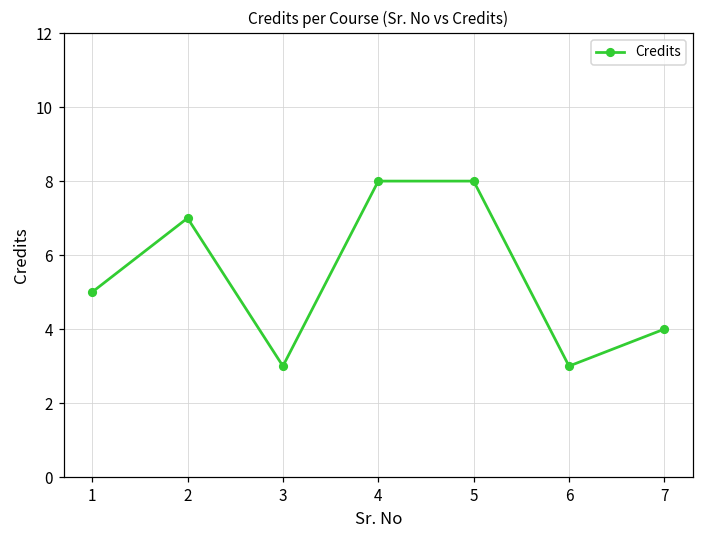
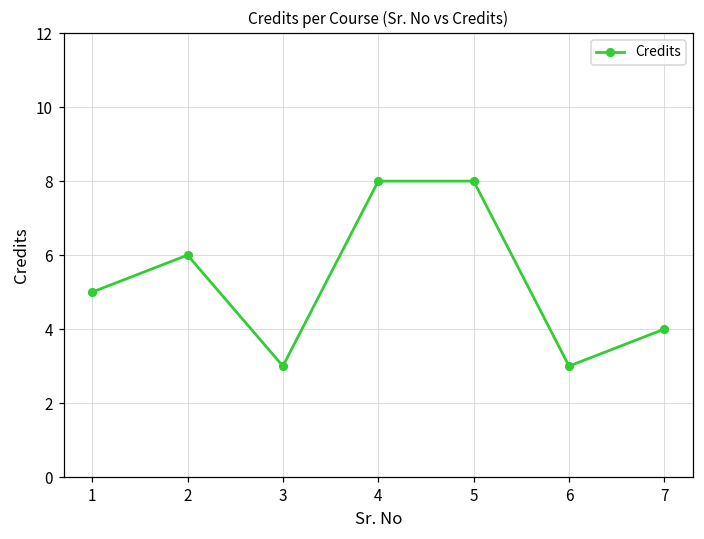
2: 7 -> 6
